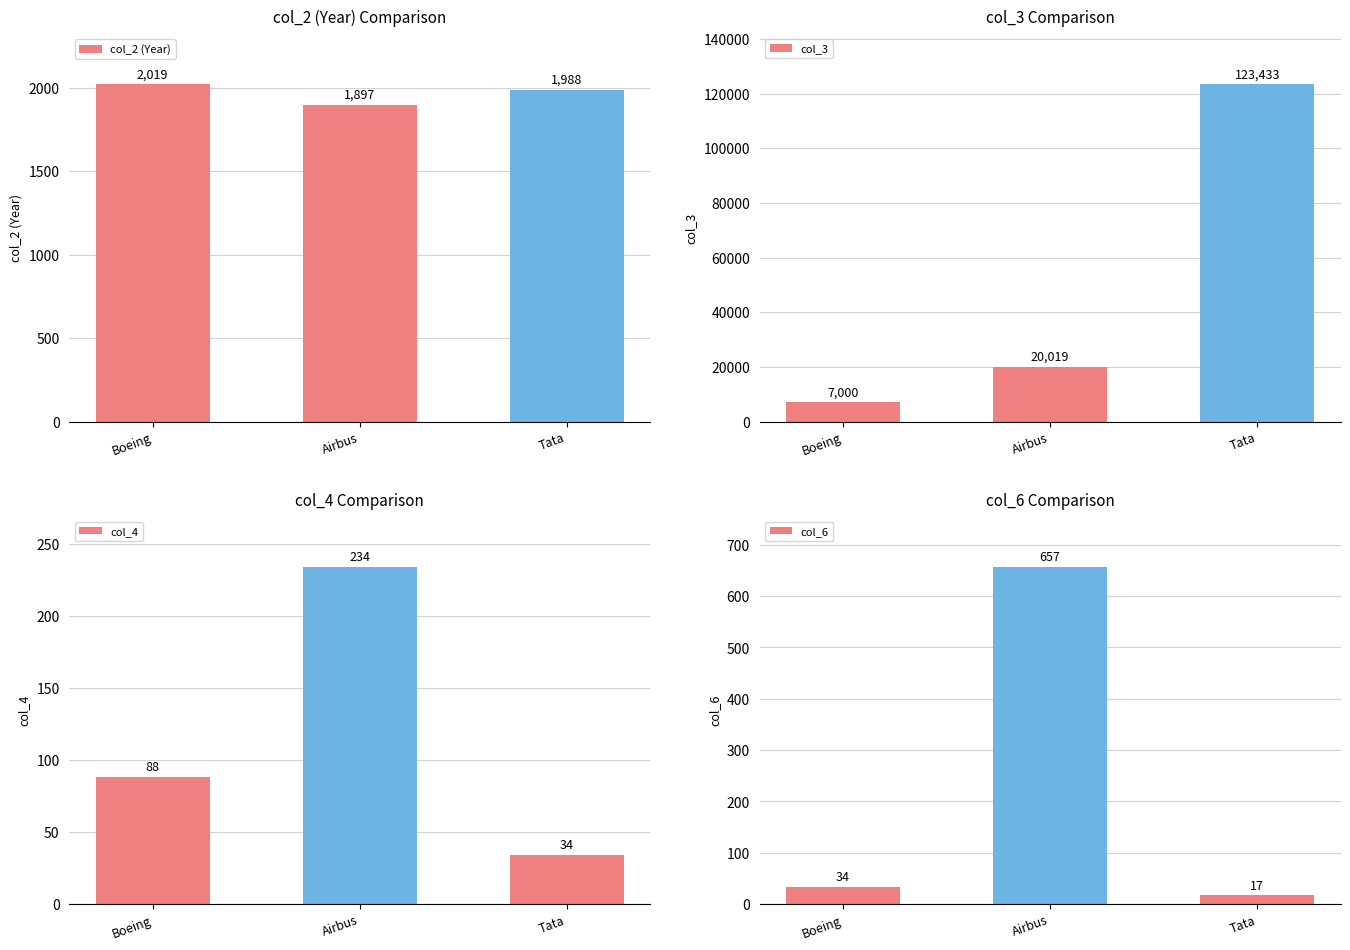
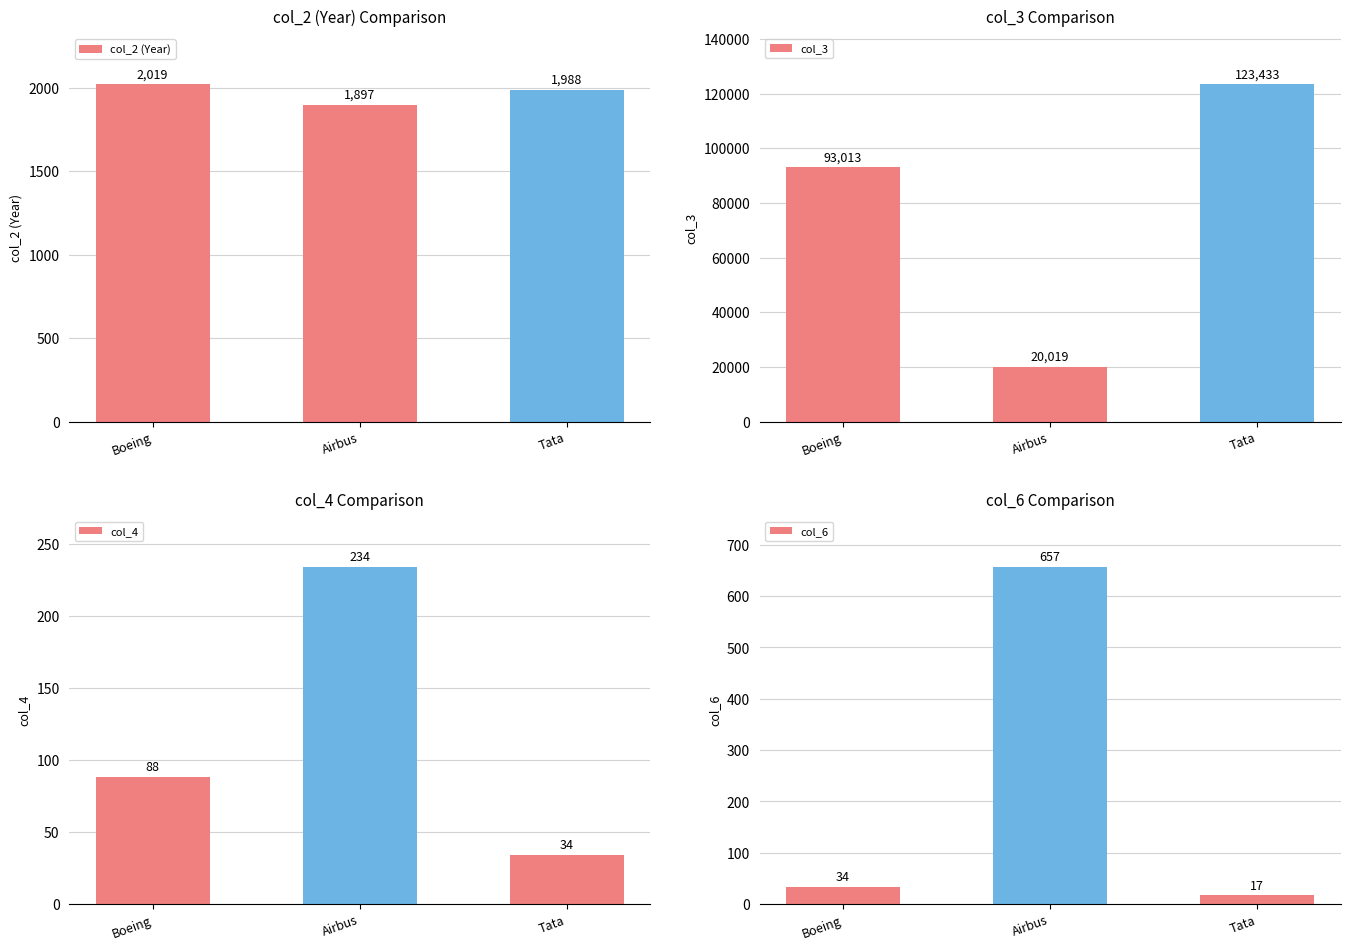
col_3 Comparison, Boeing: 7,000 -> 93,013
